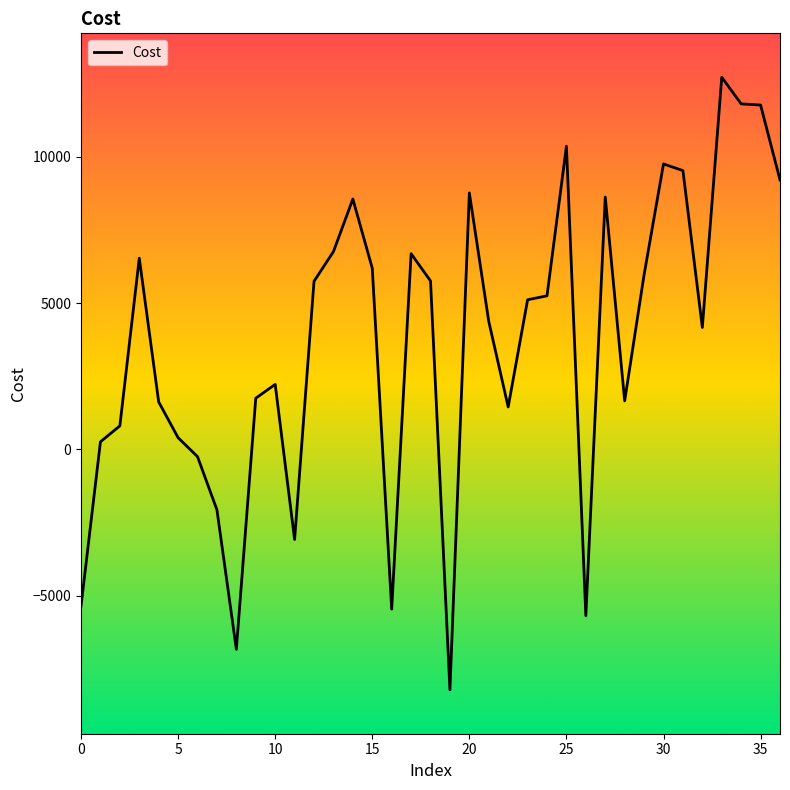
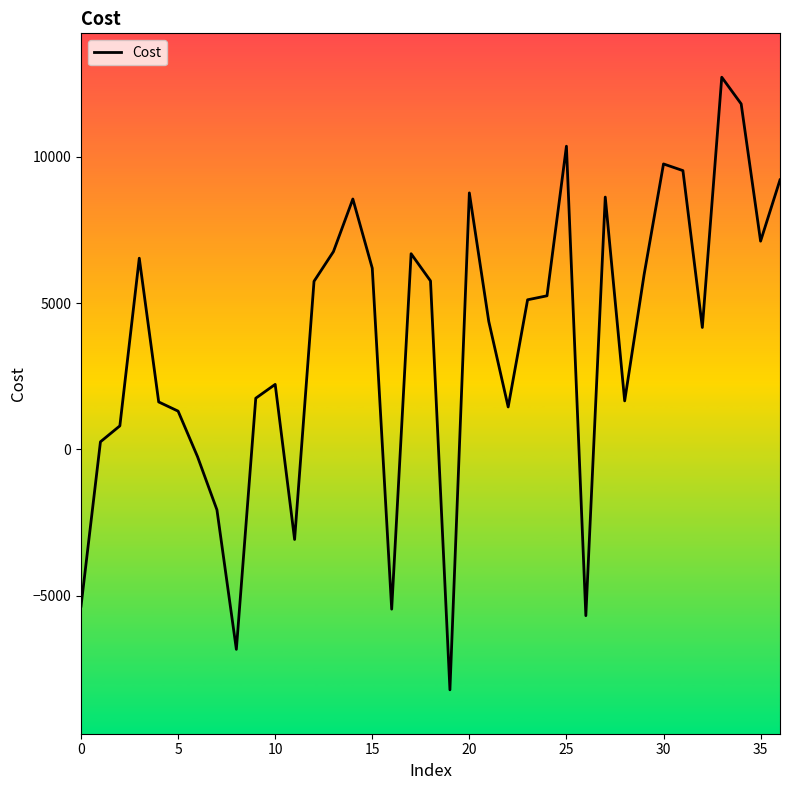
5: 400 -> 1300
35: 11800 -> 7100
